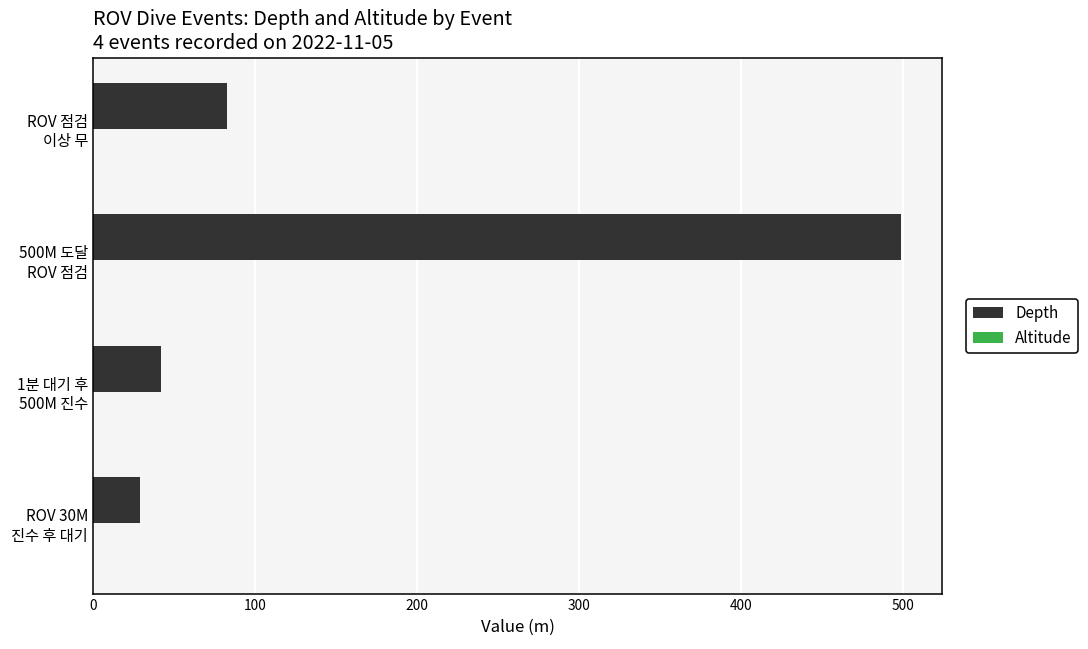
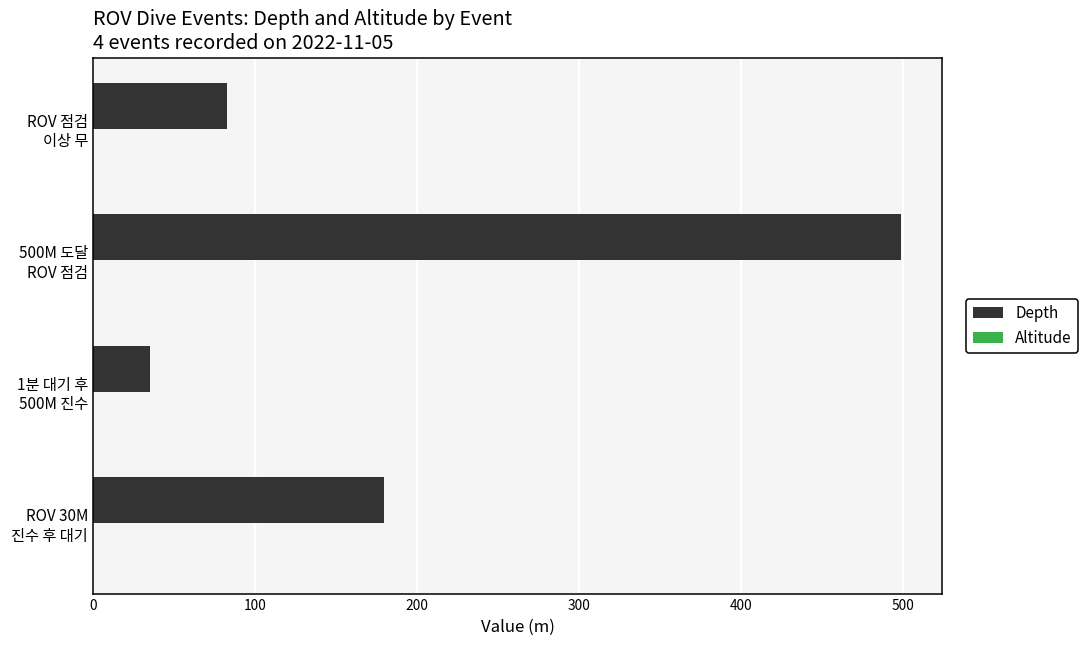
Depth, 1분 대기 후 500M 진수: 42 -> 35
Depth, ROV 30M 진수 후 대기: 29 -> 180
